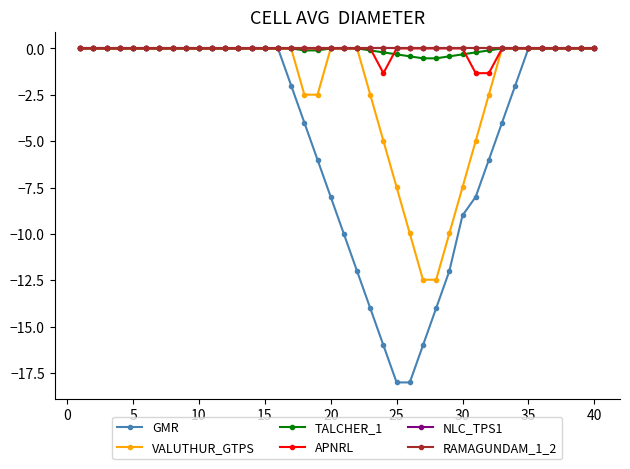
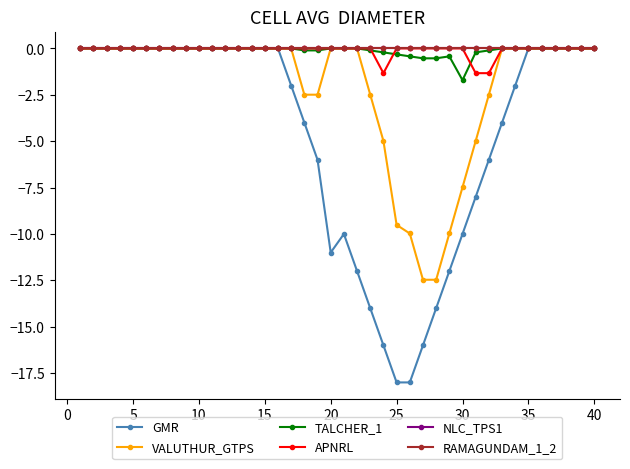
GMR, 20: -8 -> -11
VALUTHUR_GTPS, 25: -7.5 -> -9.5
GMR, 30: -9 -> -10
TALCHER_1, 30: -0.3 -> -1.7
